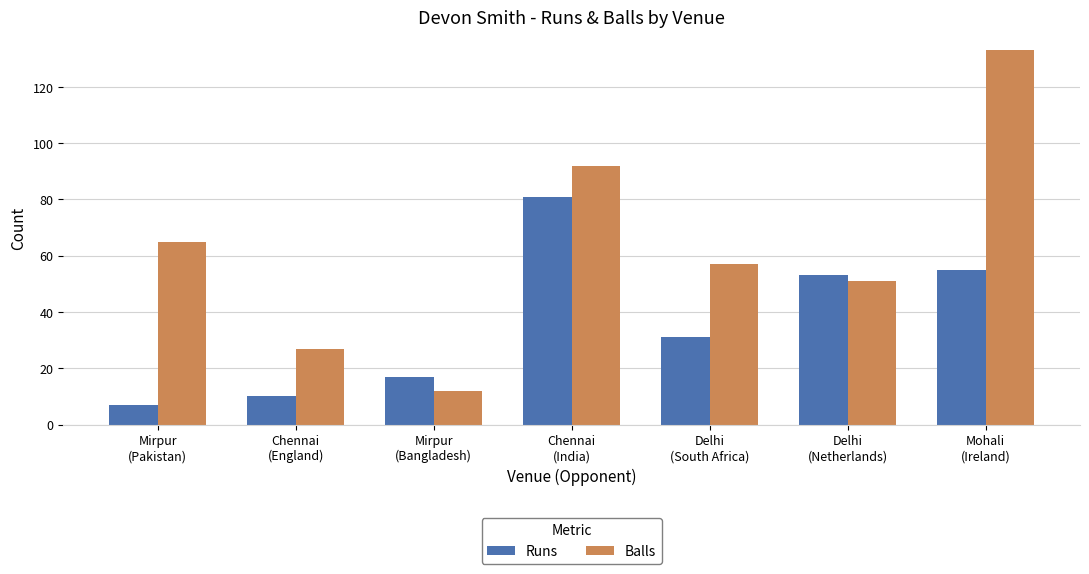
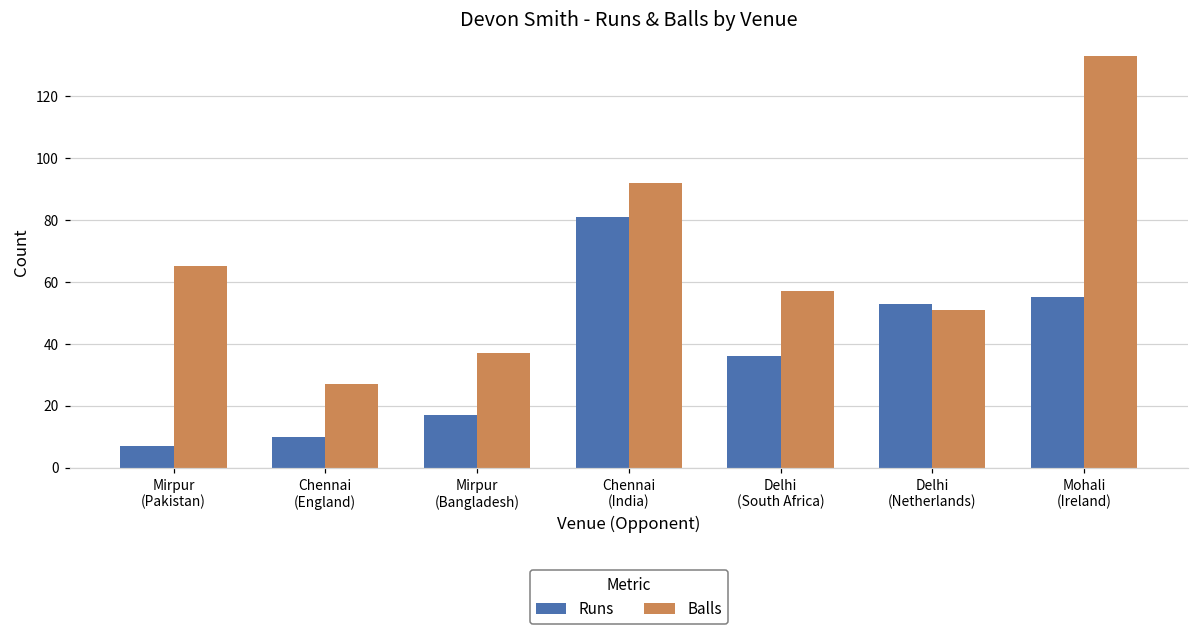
Balls, Mirpur (Bangladesh): 12 -> 37
Runs, Delhi (South Africa): 31 -> 36
